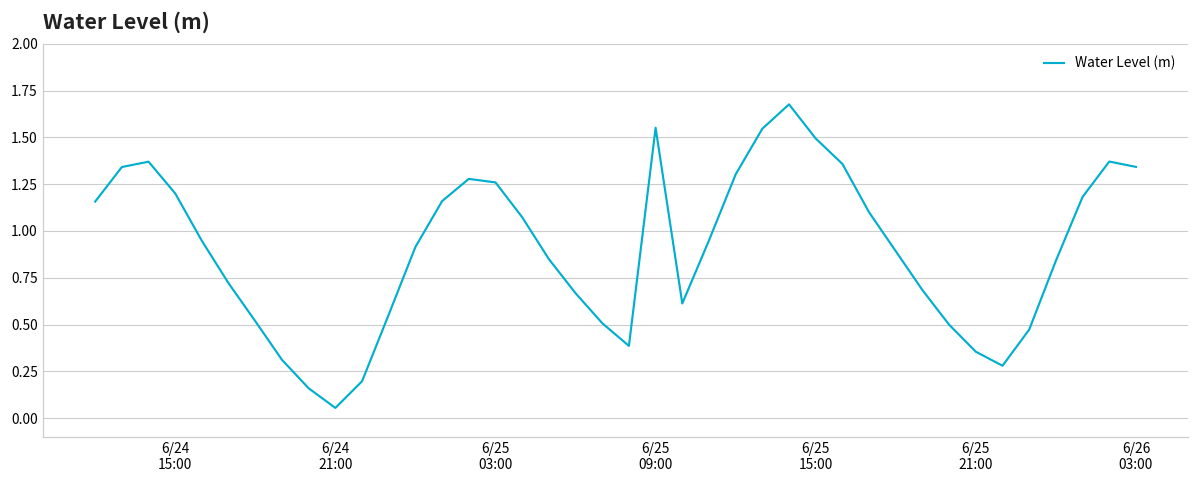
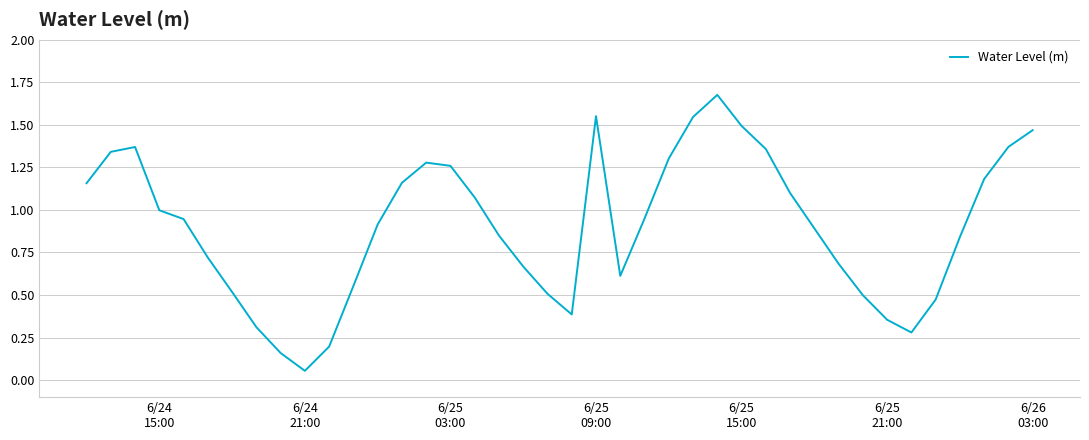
6/24 15:00: 1.20 -> 1.00
6/26 03:00: 1.34 -> 1.47
